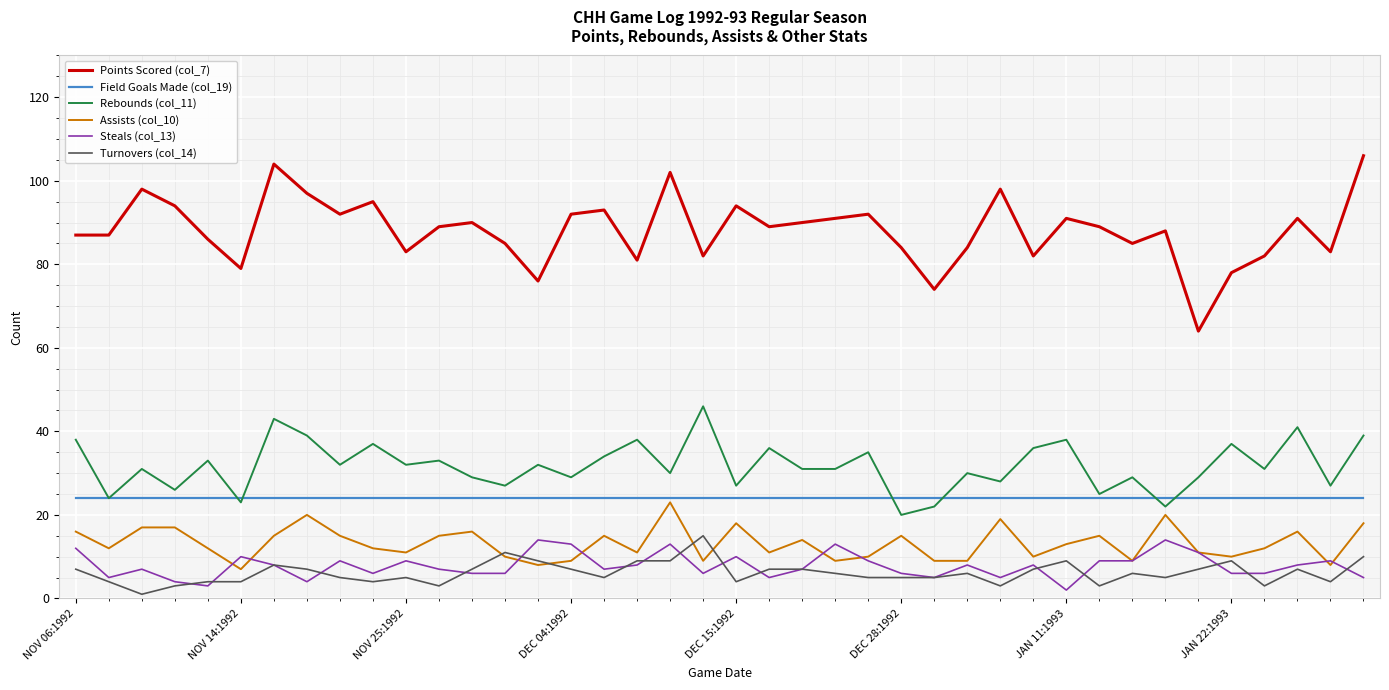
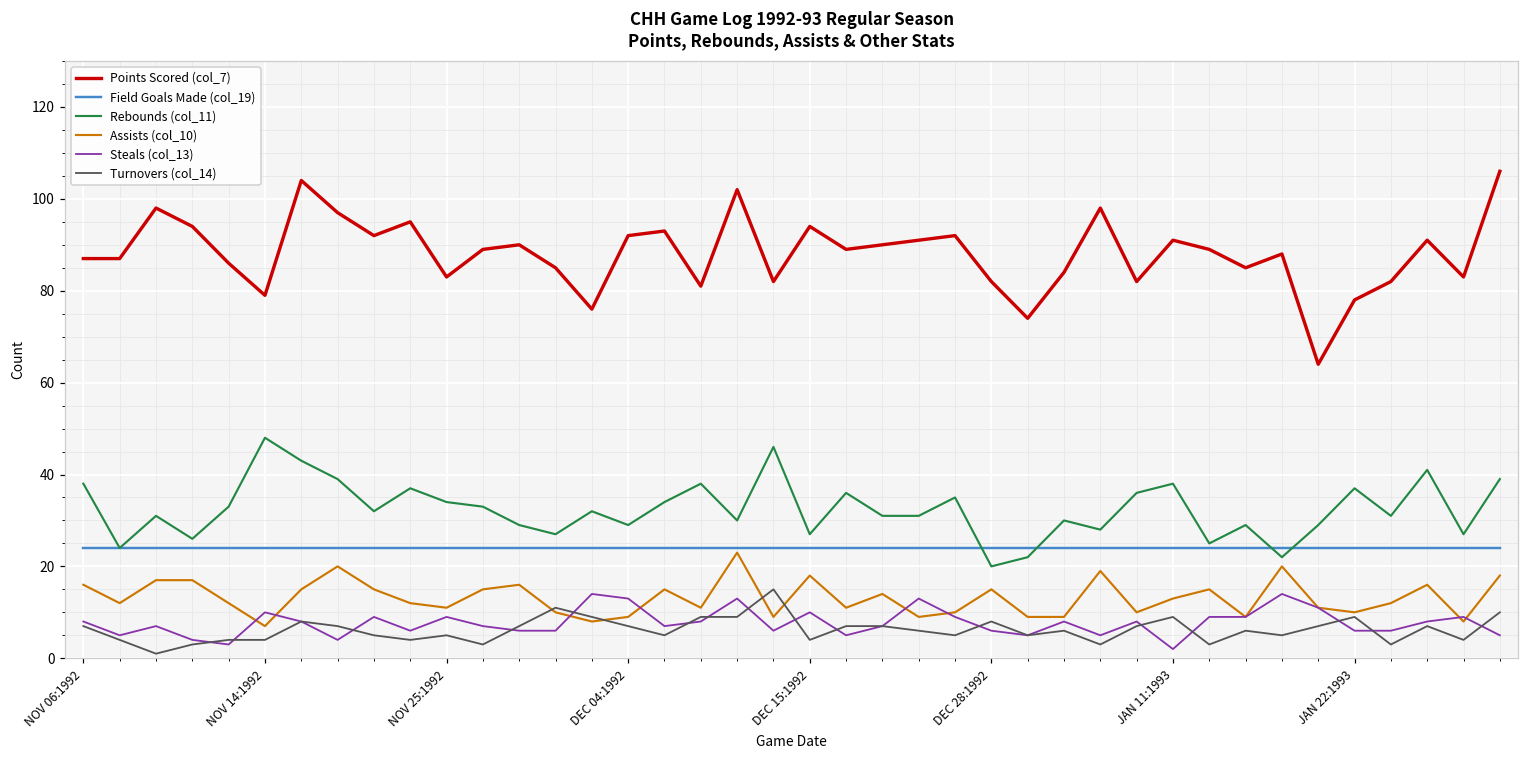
Steals (col_13), NOV 06:1992: 12 -> 8
Rebounds (col_11), NOV 14:1992: 23 -> 48
Rebounds (col_11), NOV 25:1992: 32 -> 34
Points Scored (col_7), DEC 28:1992: 84 -> 82
Turnovers (col_14), DEC 28:1992: 5 -> 8
